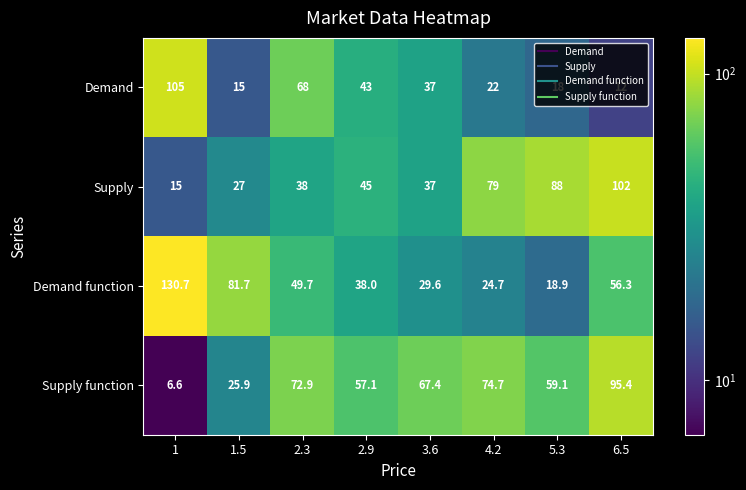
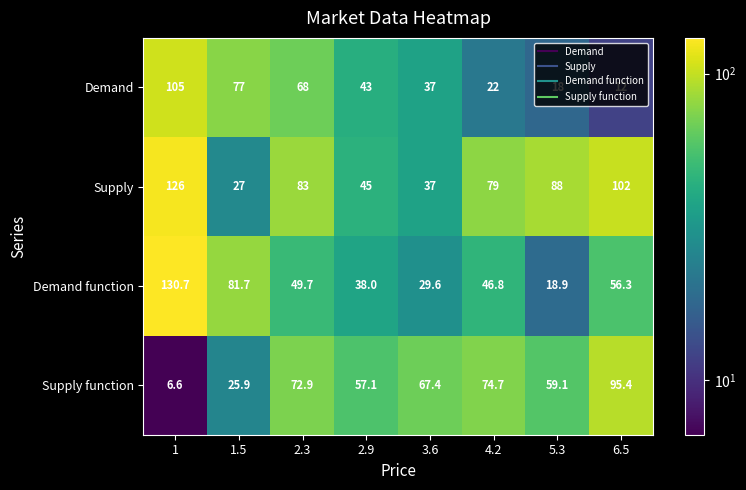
Demand, 1.5: 15 -> 77
Supply, 1: 15 -> 126
Supply, 2.3: 38 -> 83
Demand function, 4.2: 24.7 -> 46.8
